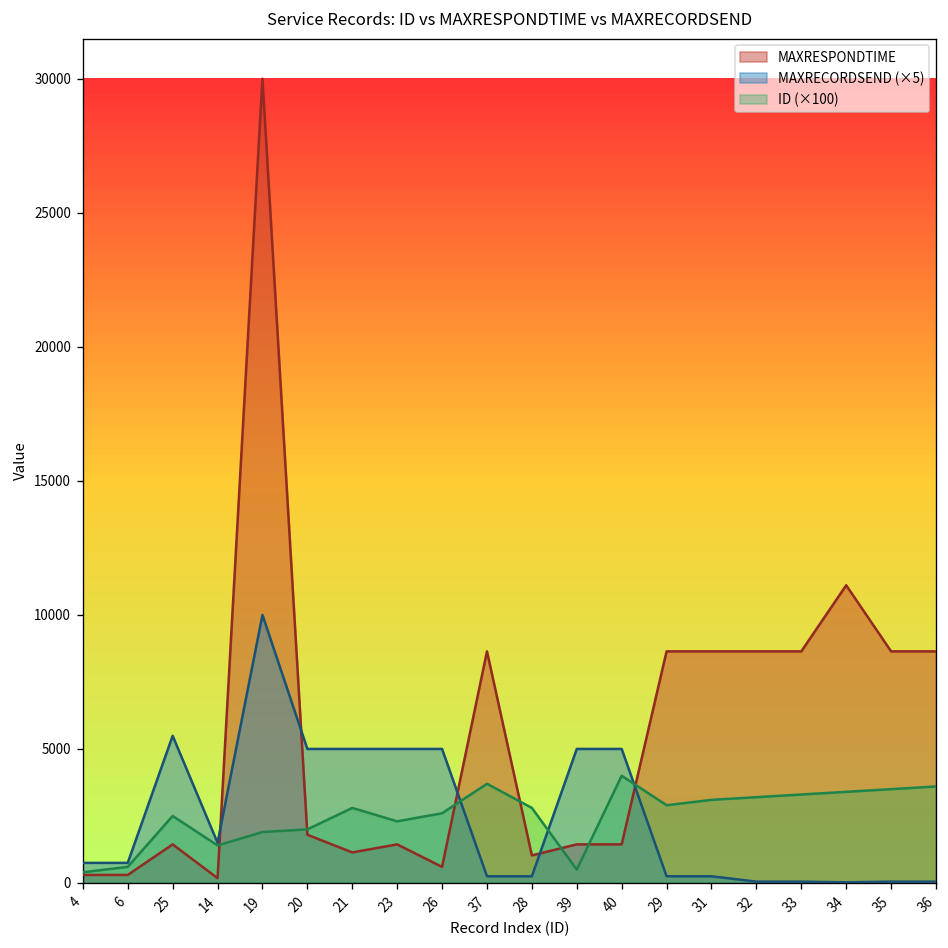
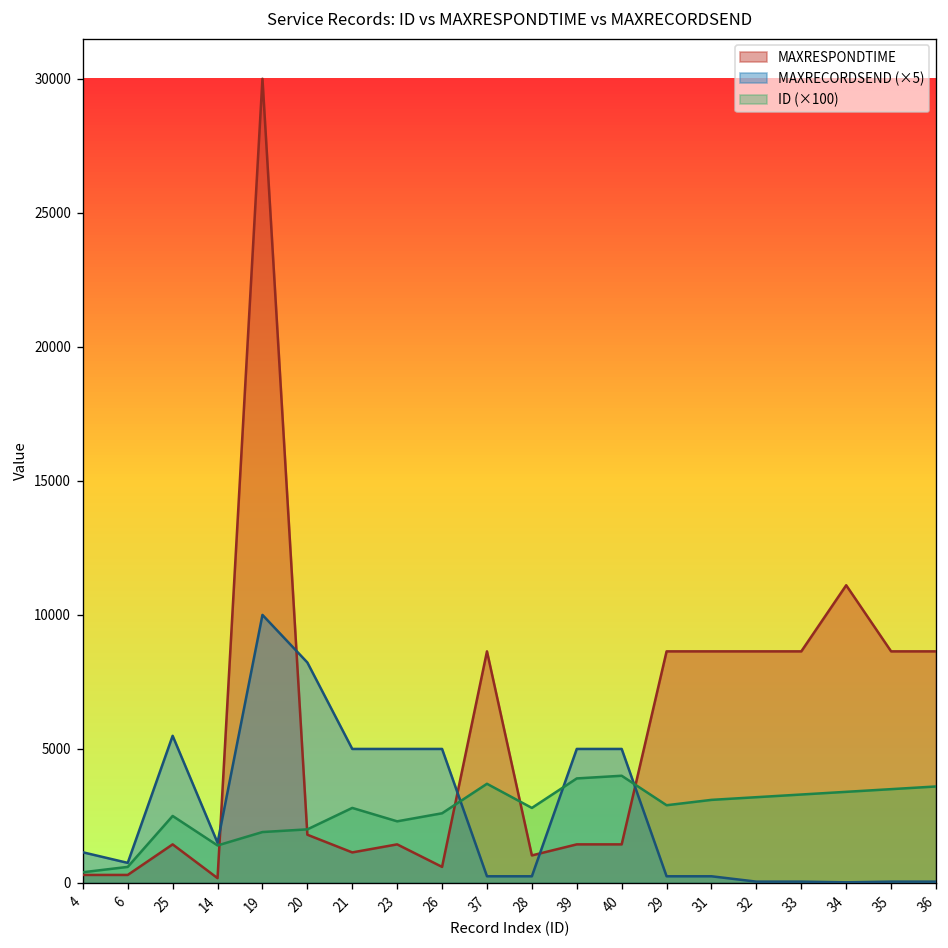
MAXRECORDSEND (×5), 4: 800 -> 1100
MAXRECORDSEND (×5), 20: 5000 -> 8200
ID (×100), 39: 500 -> 3900
